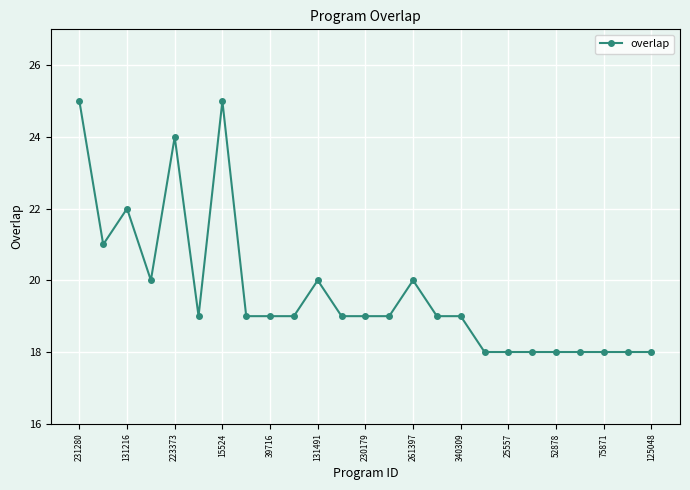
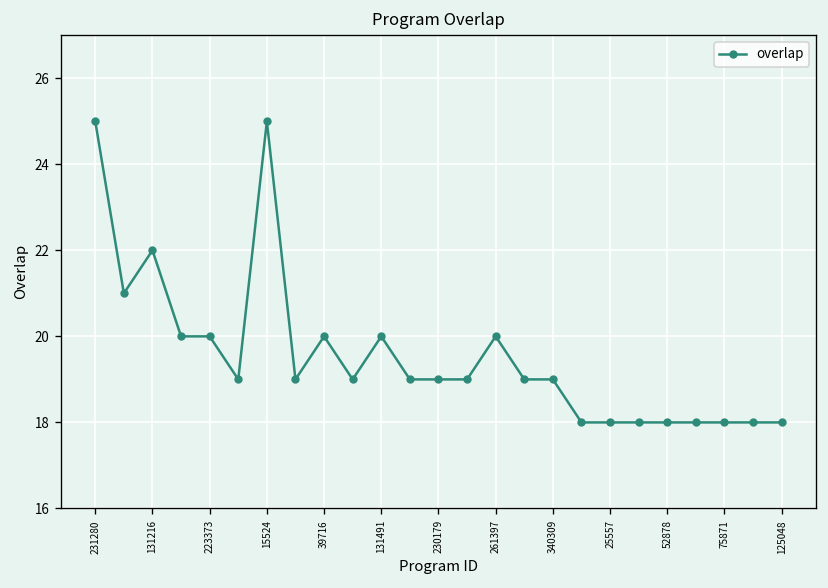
223373: 24 -> 20
39716: 19 -> 20
